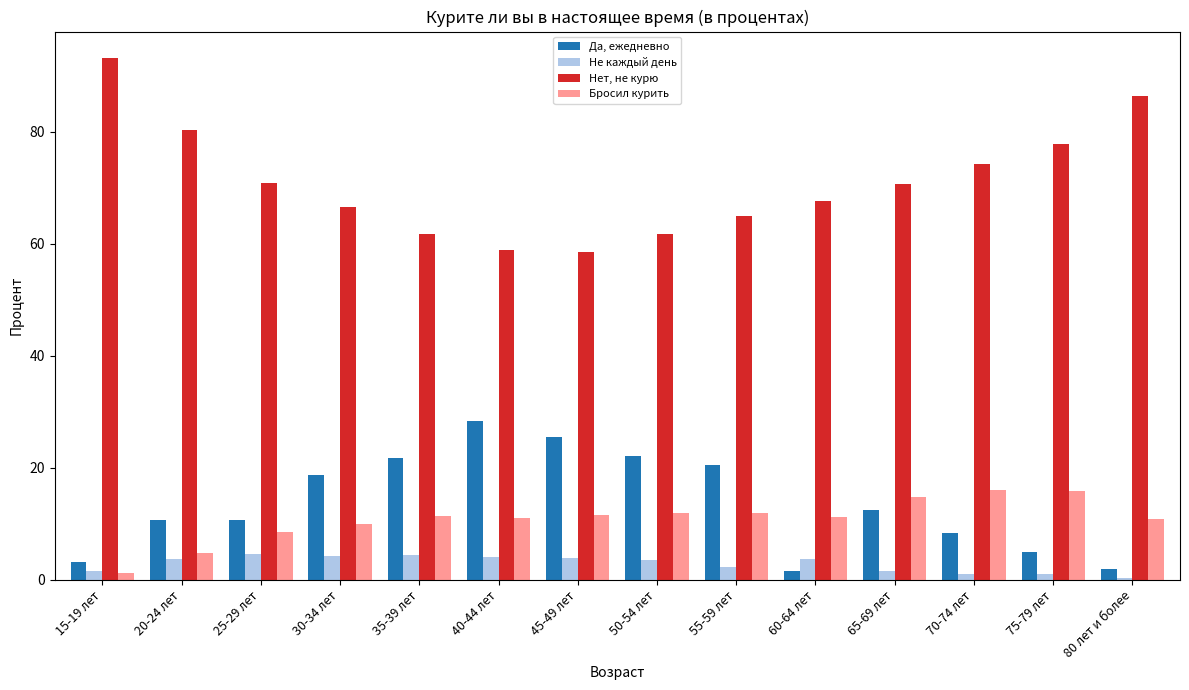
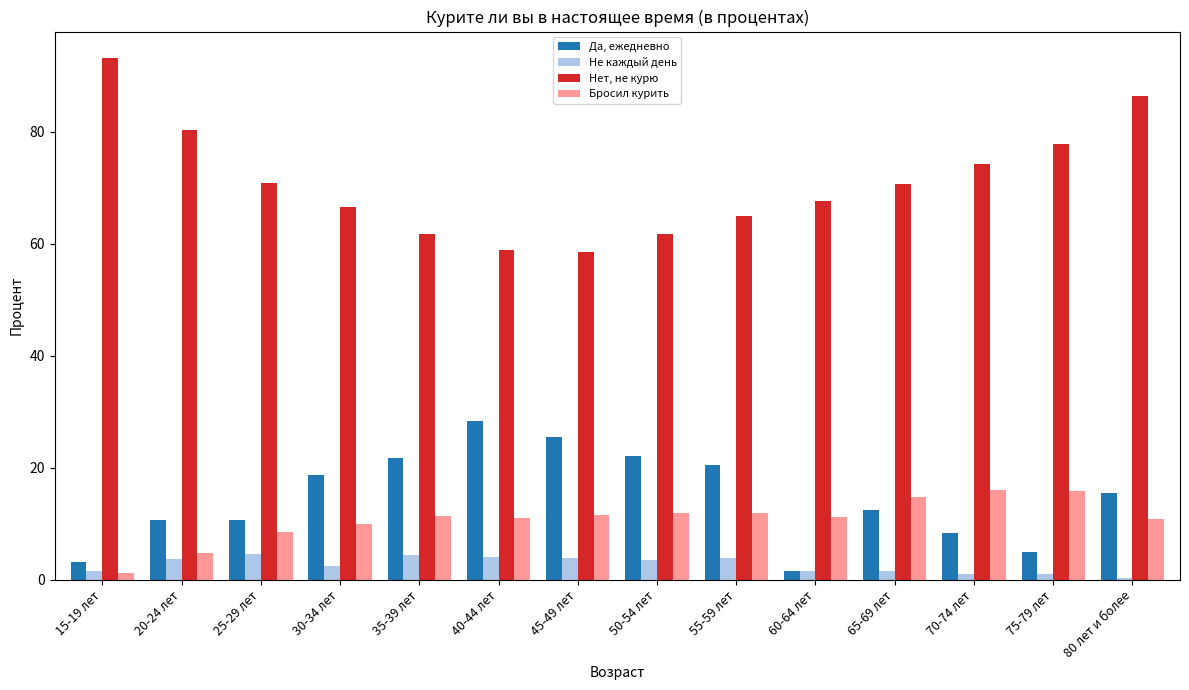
Не каждый день, 30-34 лет: 4 -> 3
Не каждый день, 55-59 лет: 2 -> 4
Не каждый день, 60-64 лет: 4 -> 2
Да, ежедневно, 80 лет и более: 2 -> 15
